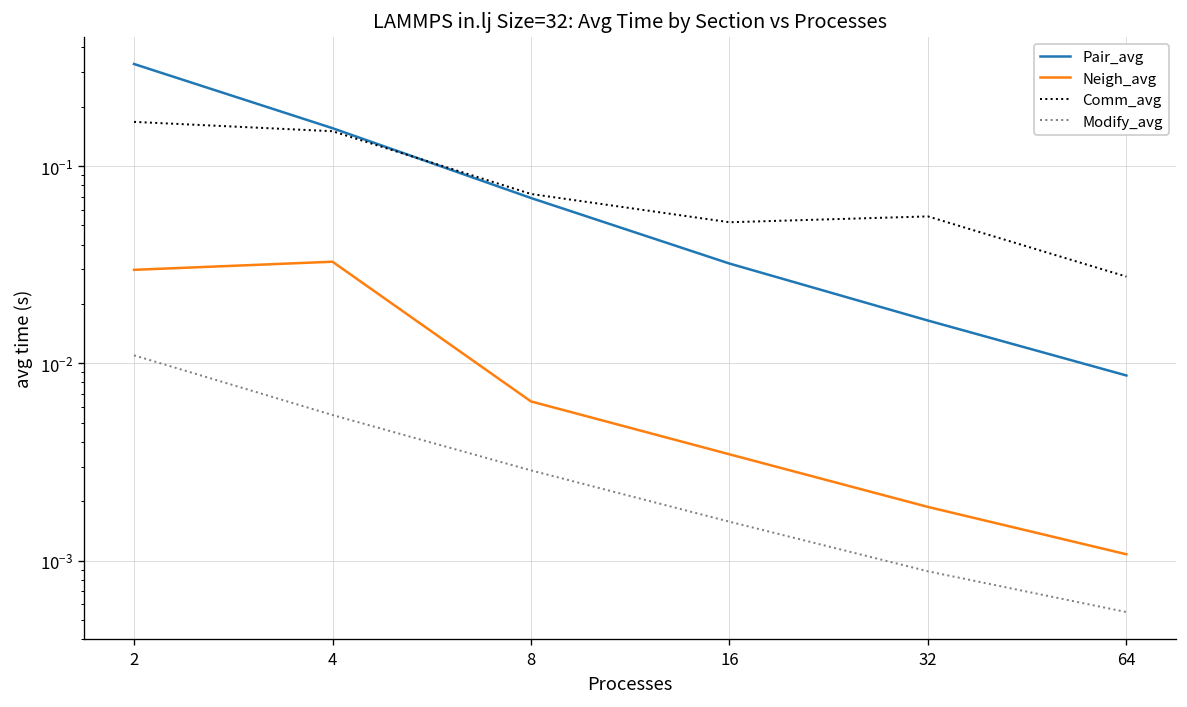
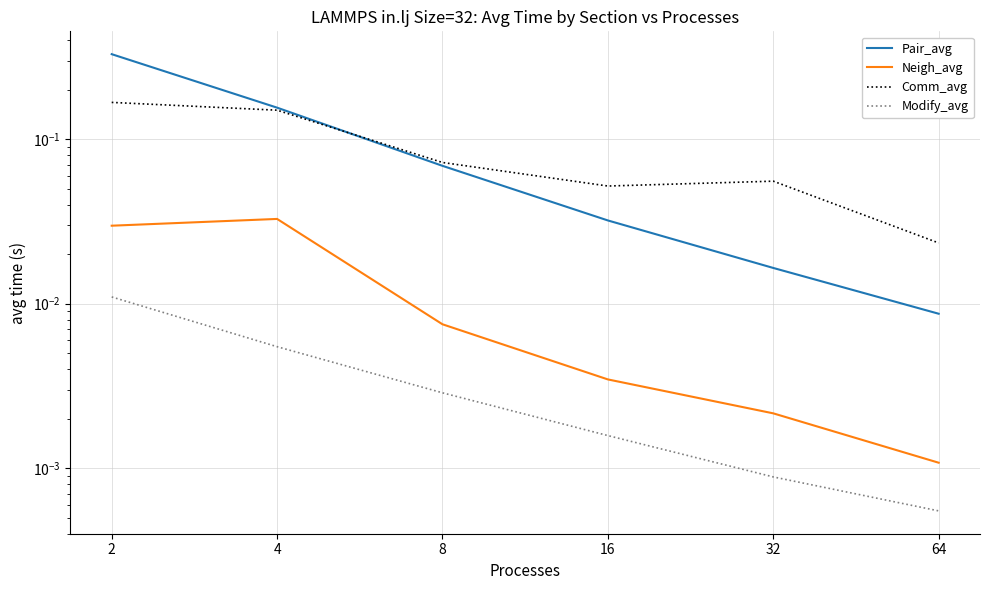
Neigh_avg, 8: 0.0064 -> 0.007
Neigh_avg, 32: 0.0019 -> 0.0022
Comm_avg, 64: 0.028 -> 0.023
